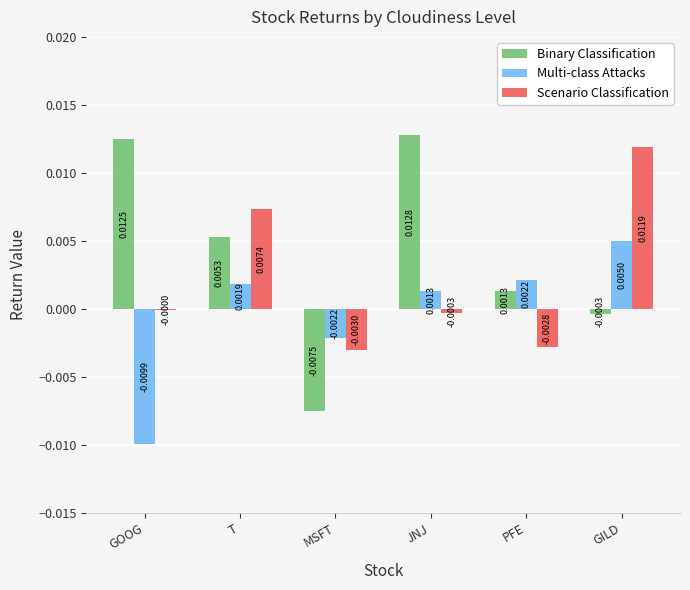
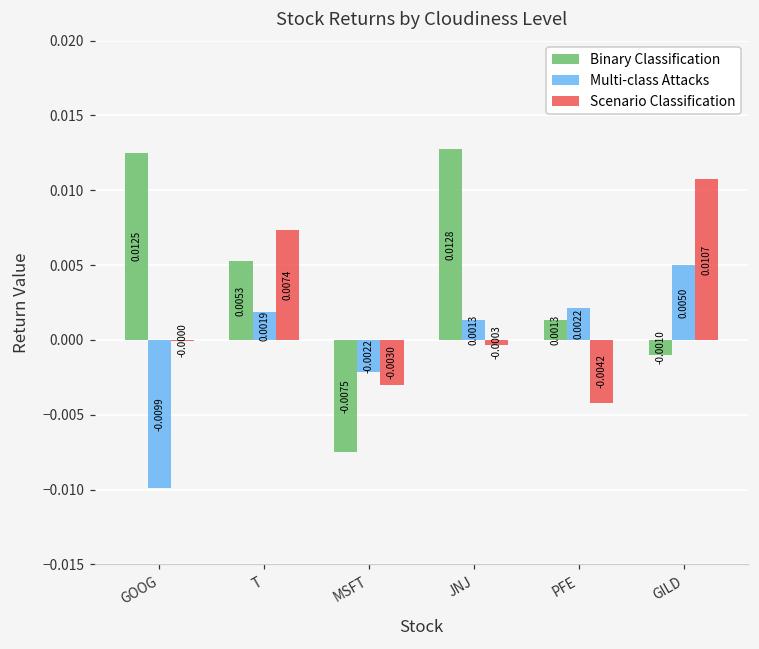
Scenario Classification, PFE: -0.0028 -> -0.0042
Binary Classification, GILD: -0.0003 -> -0.0010
Scenario Classification, GILD: 0.0119 -> 0.0107
